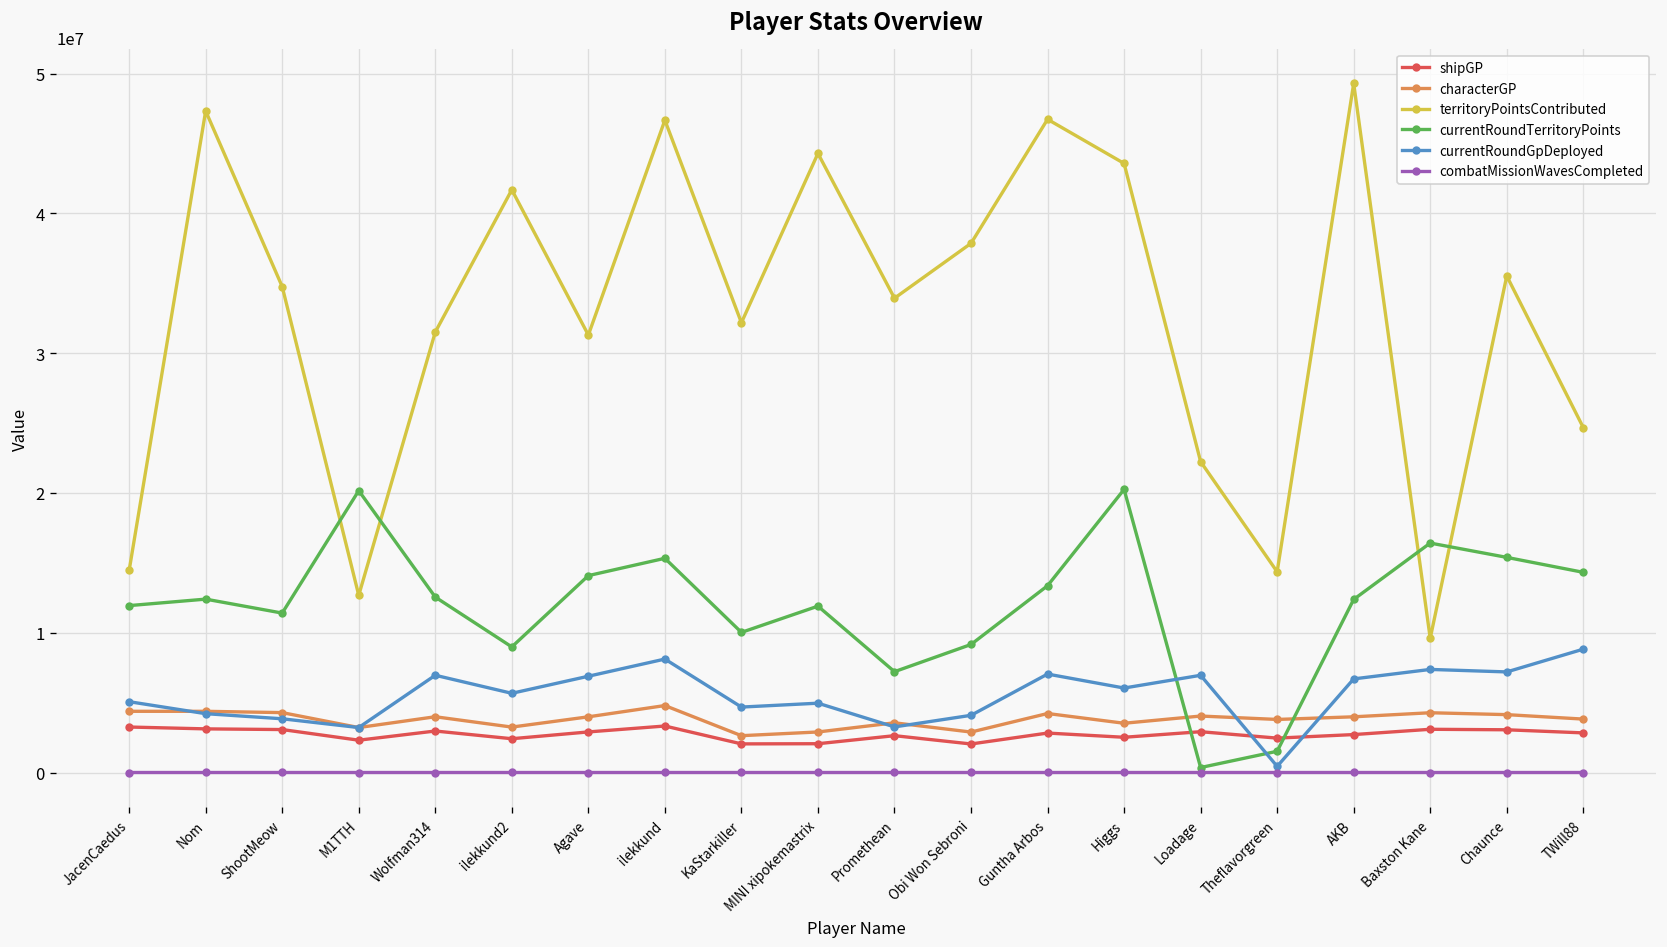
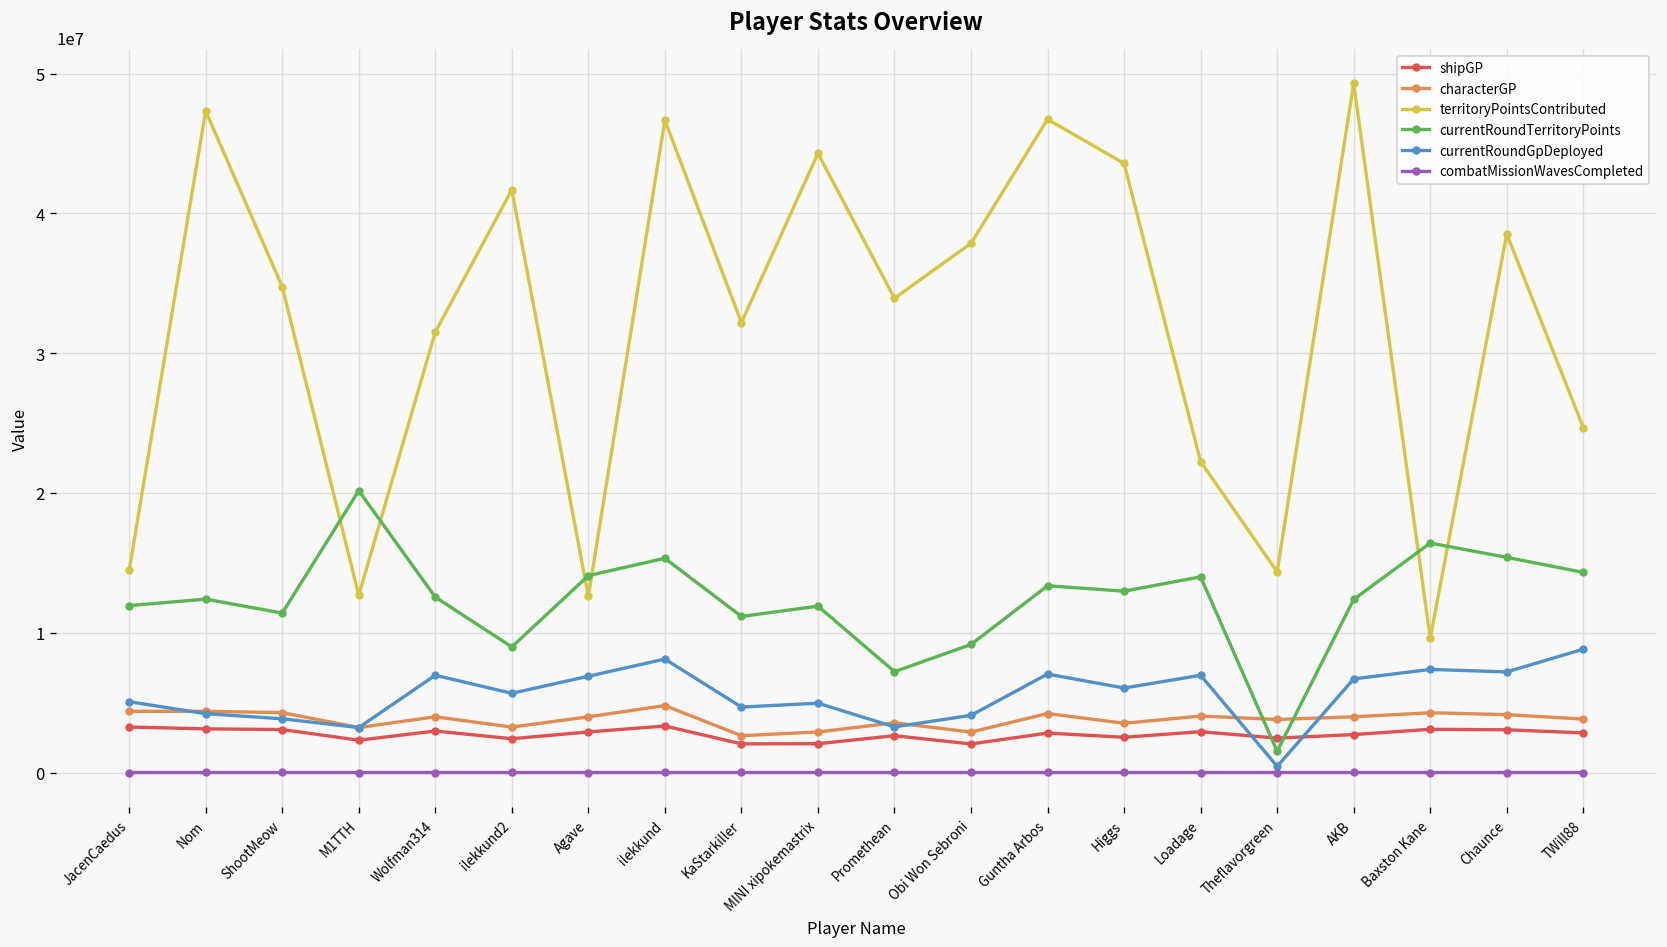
territoryPointsContributed, Agave: 31300000 -> 12600000
currentRoundTerritoryPoints, KaStarkiller: 10000000 -> 11200000
currentRoundTerritoryPoints, Higgs: 20300000 -> 13000000
currentRoundTerritoryPoints, Loadage: 400000 -> 14000000
territoryPointsContributed, Chaunce: 35500000 -> 38500000
